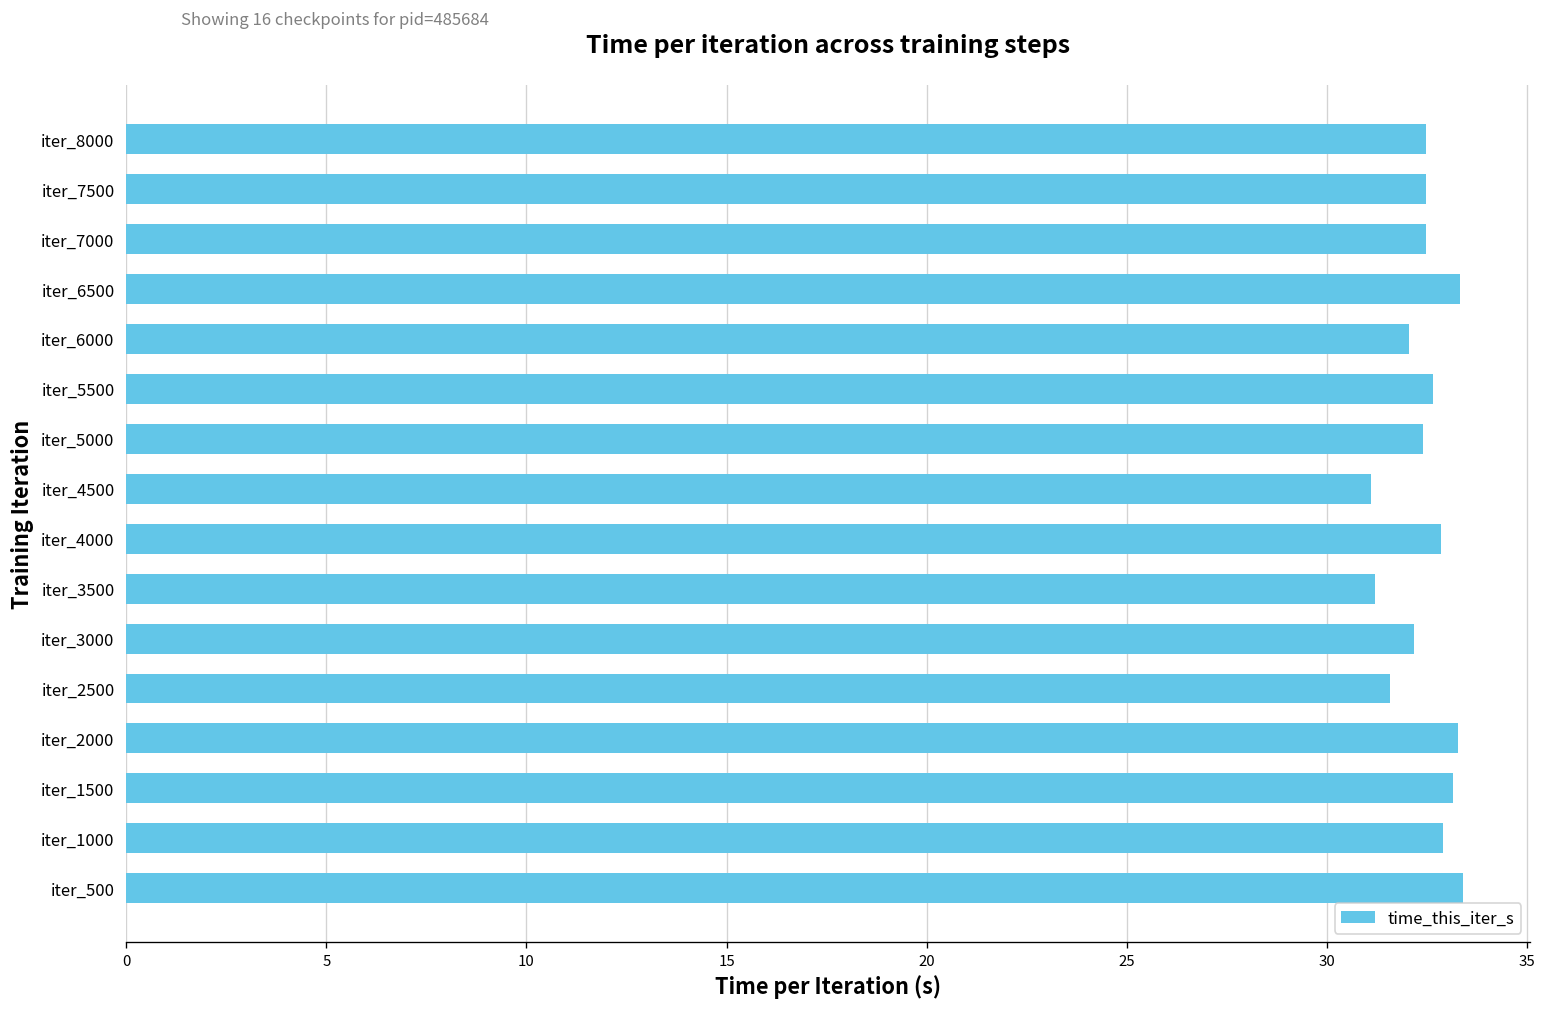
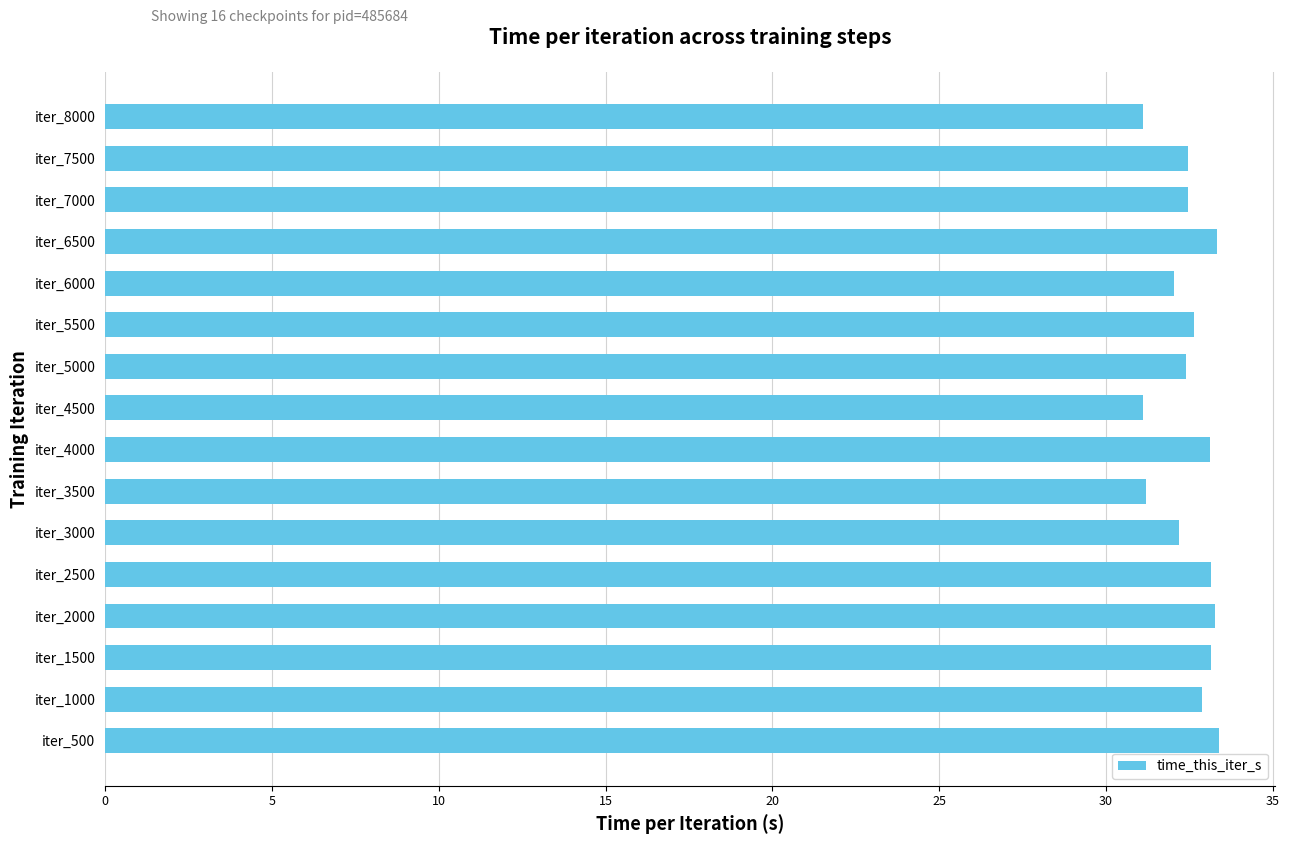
iter_8000: 32.5 -> 31.1
iter_4000: 32.8 -> 33.1
iter_2500: 31.6 -> 33.1
